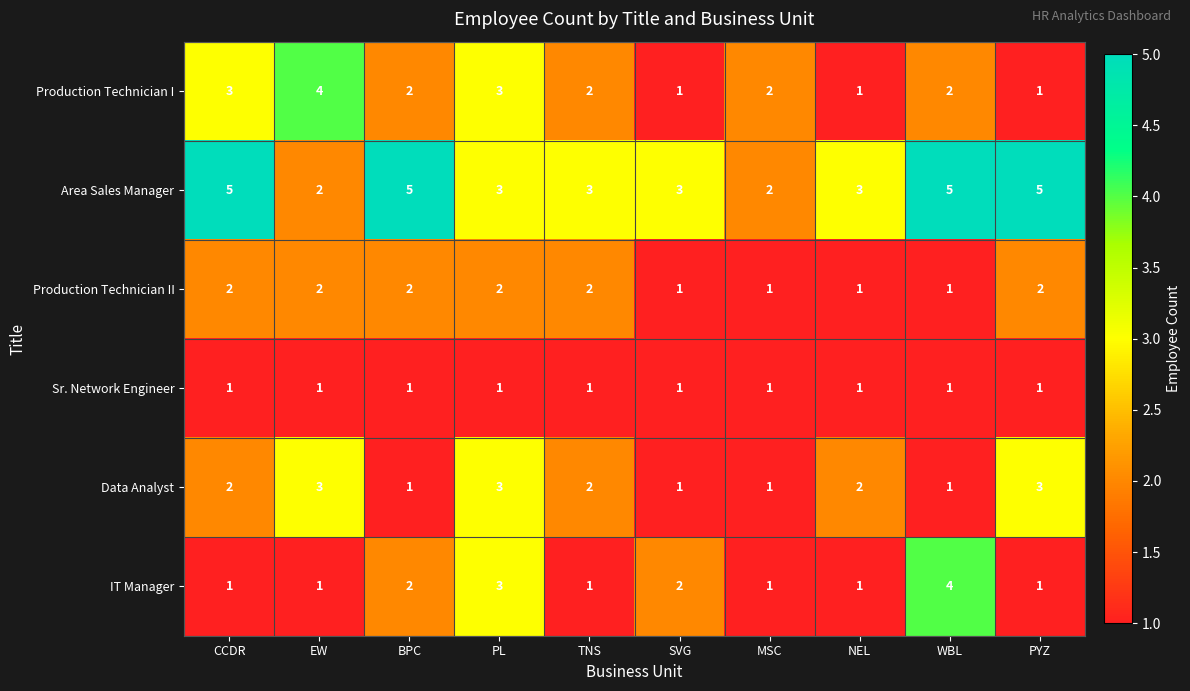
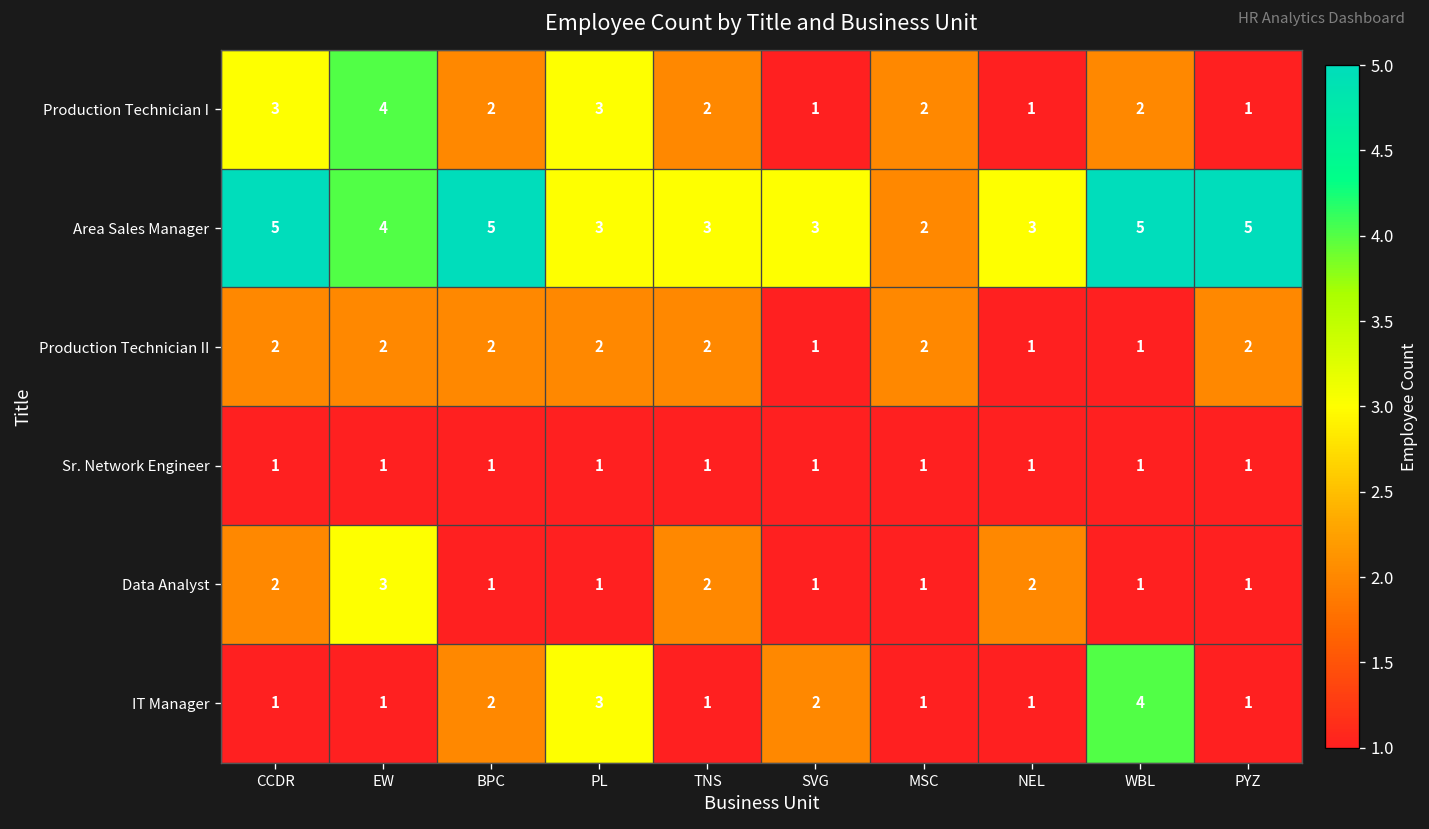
Area Sales Manager, EW: 2 -> 4
Production Technician II, MSC: 1 -> 2
Data Analyst, PL: 3 -> 1
Data Analyst, PYZ: 3 -> 1
